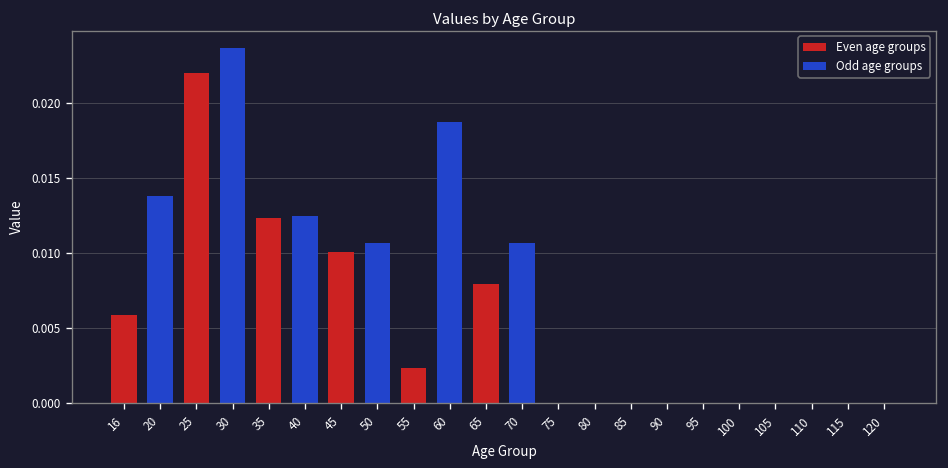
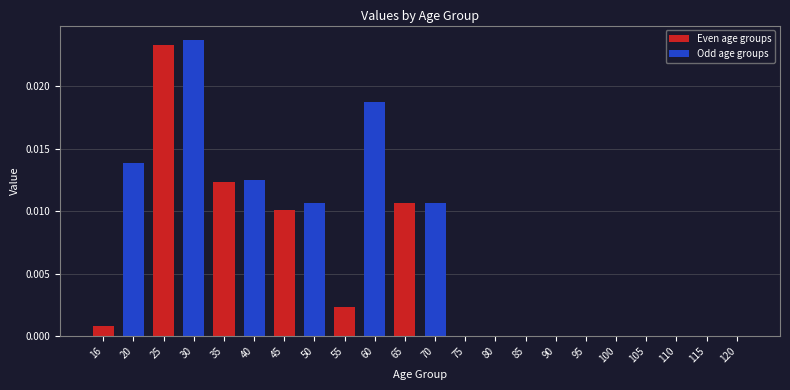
16: 0.0059 -> 0.0008
25: 0.0221 -> 0.0233
65: 0.0079 -> 0.0107
